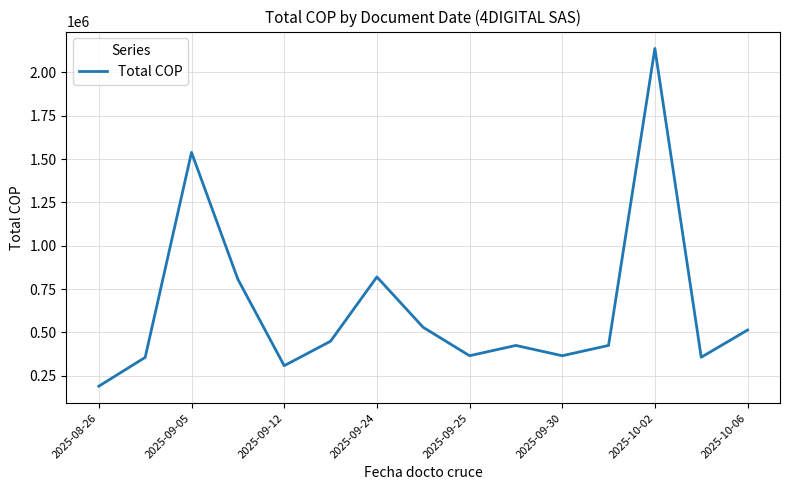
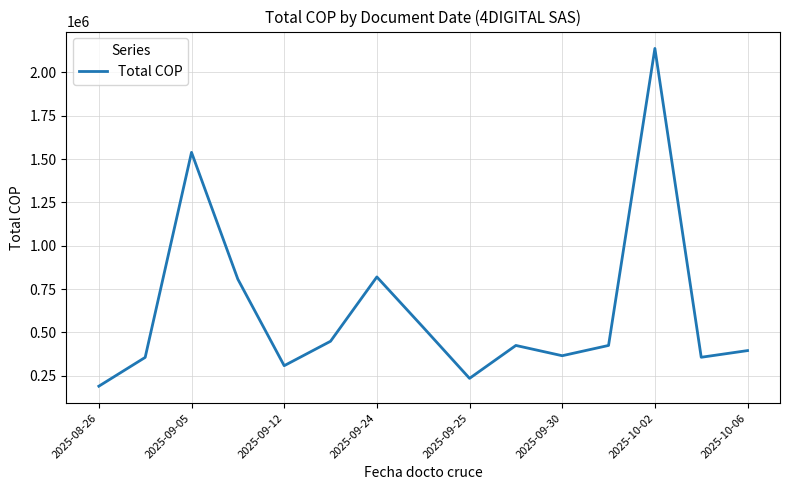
2025-09-25: 370000 -> 240000
2025-10-06: 510000 -> 400000
